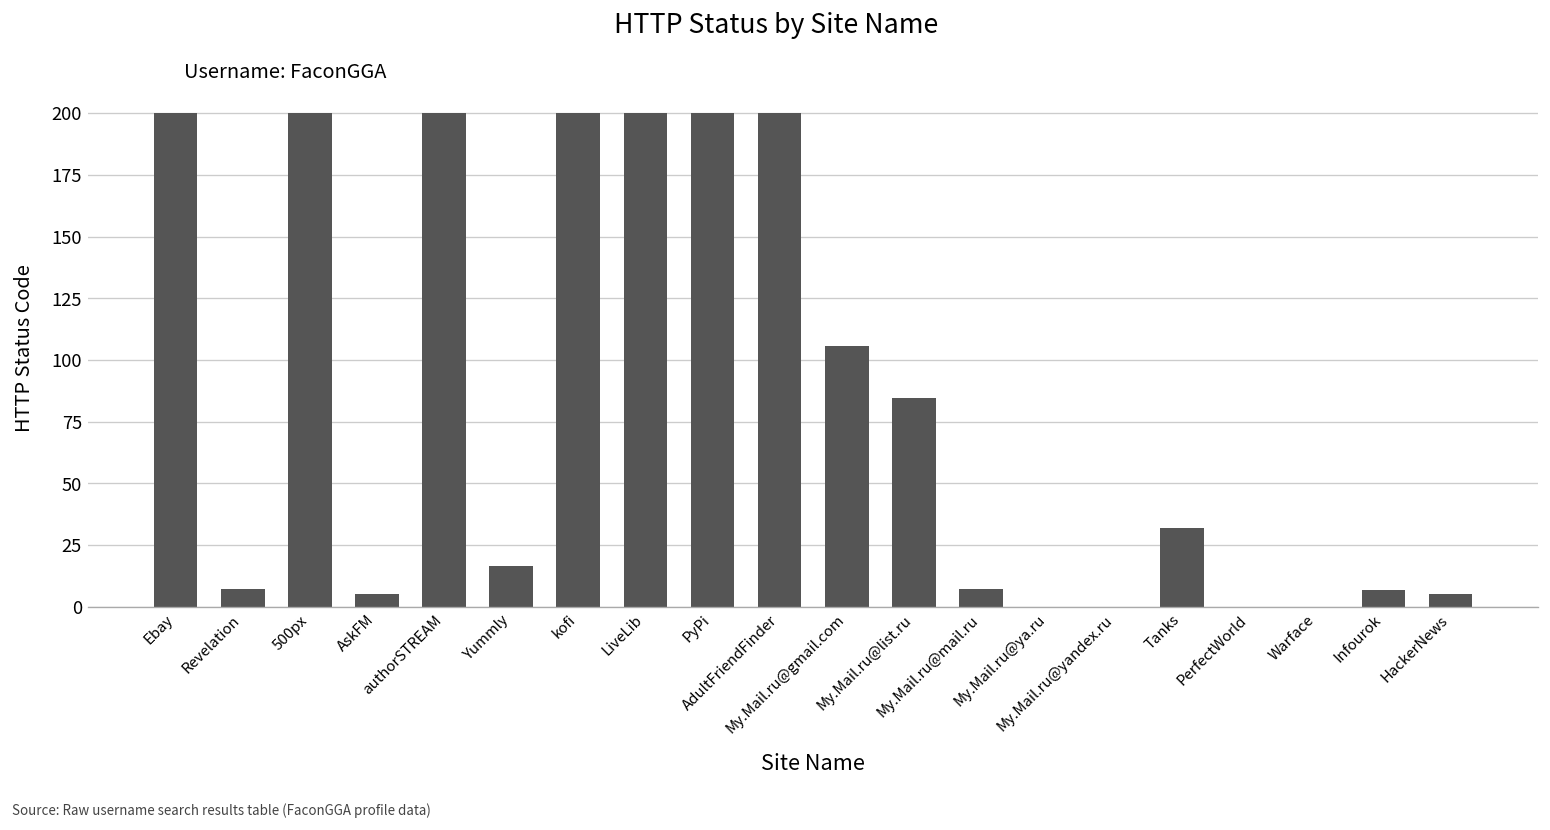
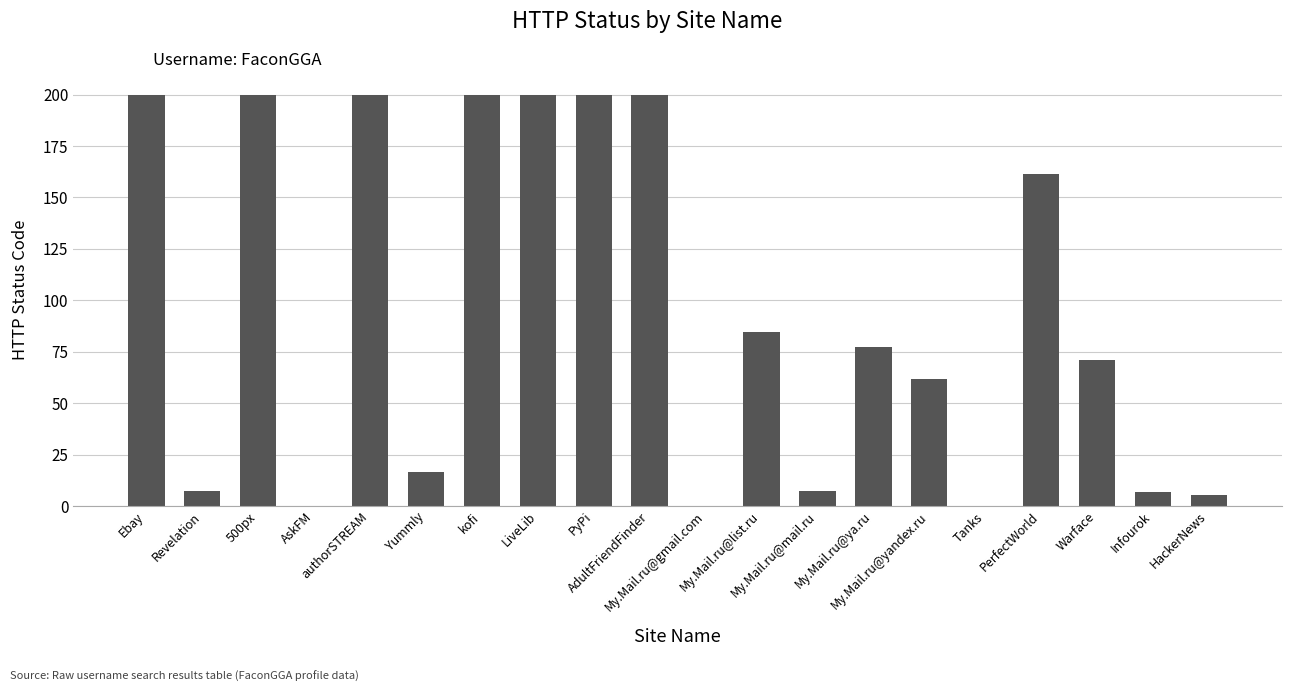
AskFM: 5 -> 0
My.Mail.ru@gmail.com: 106 -> 0
My.Mail.ru@ya.ru: 0 -> 77
My.Mail.ru@yandex.ru: 0 -> 62
Tanks: 32 -> 0
PerfectWorld: 0 -> 161
Warface: 0 -> 71
